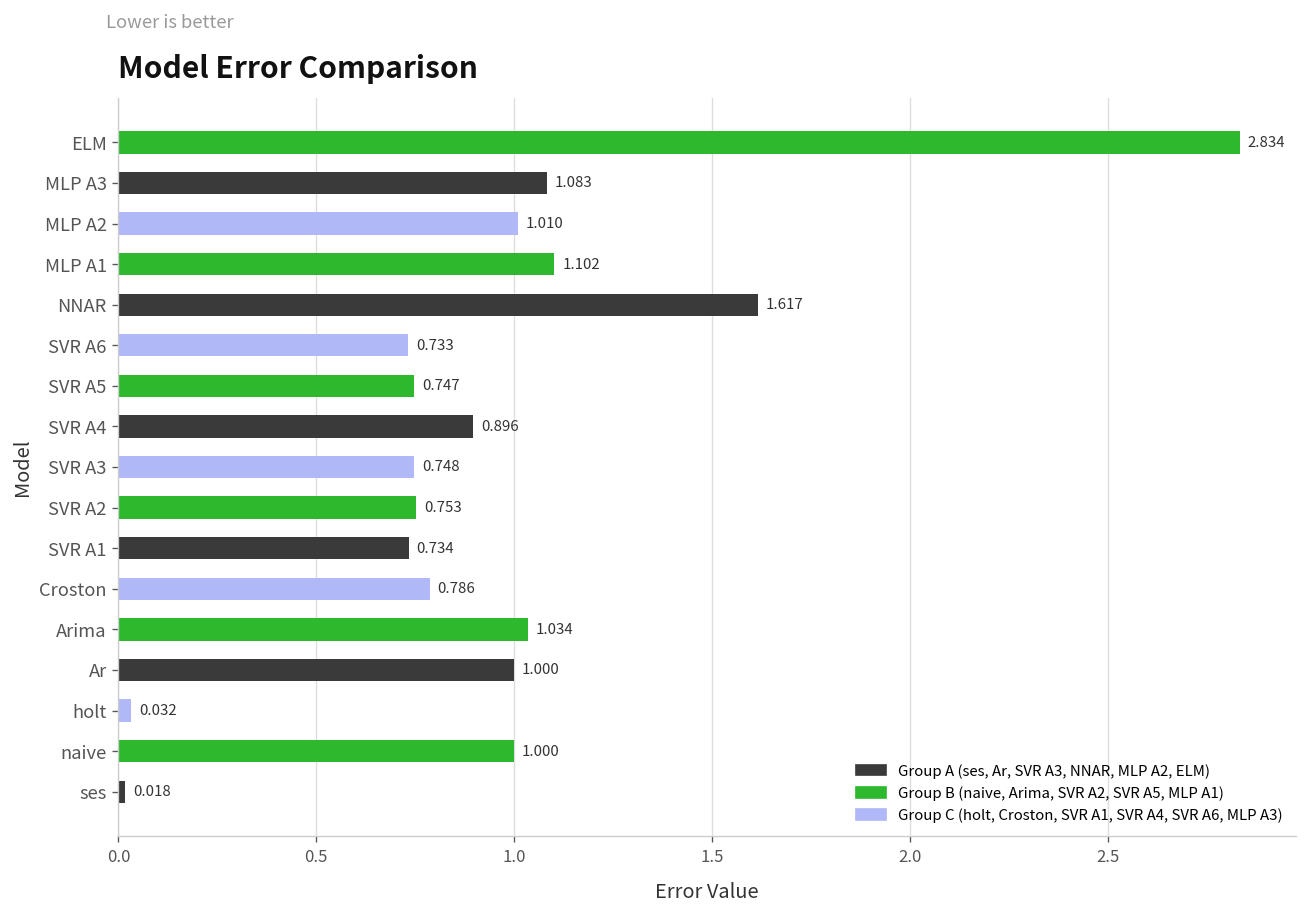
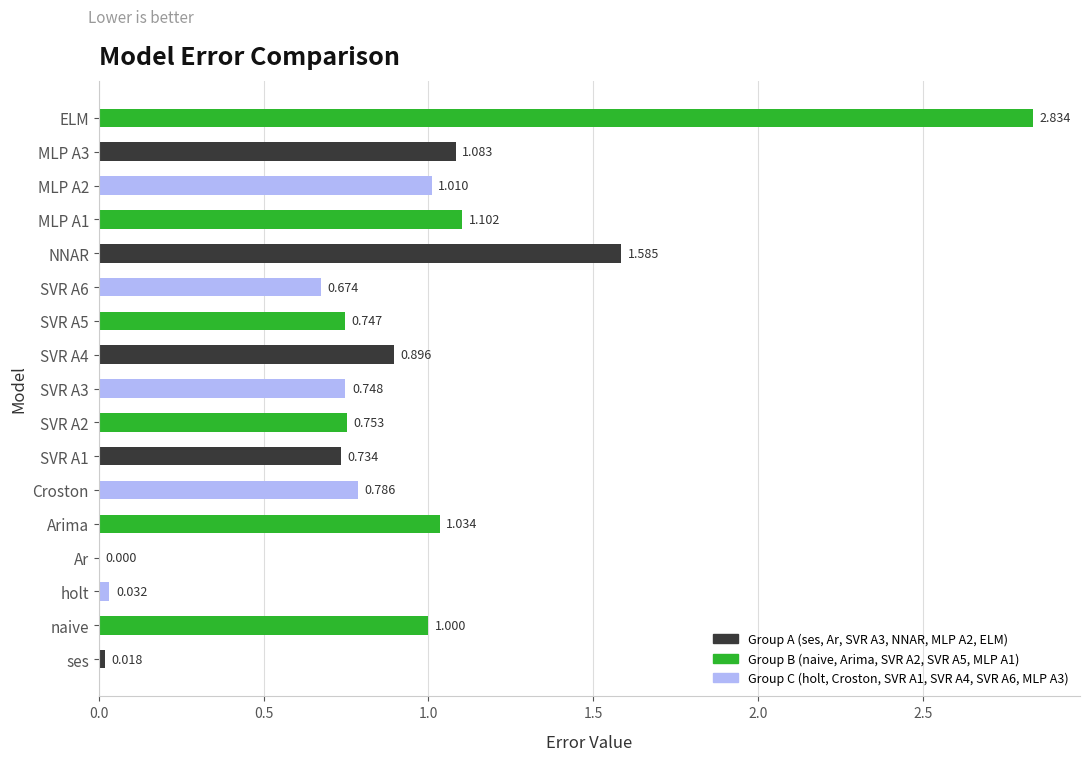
NNAR: 1.617 -> 1.585
SVR A6: 0.733 -> 0.674
Ar: 1.000 -> 0.000
